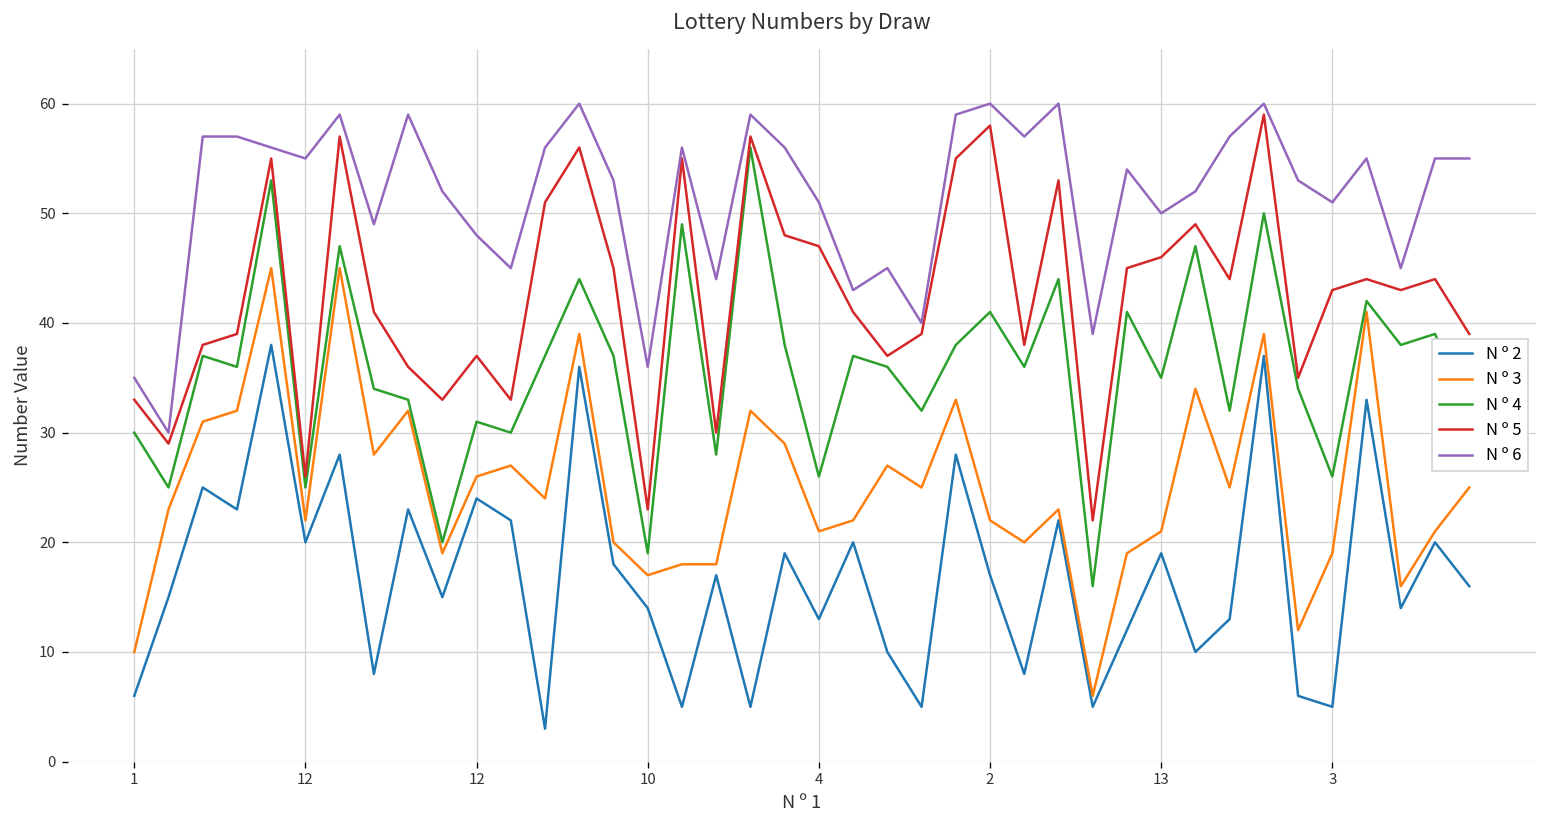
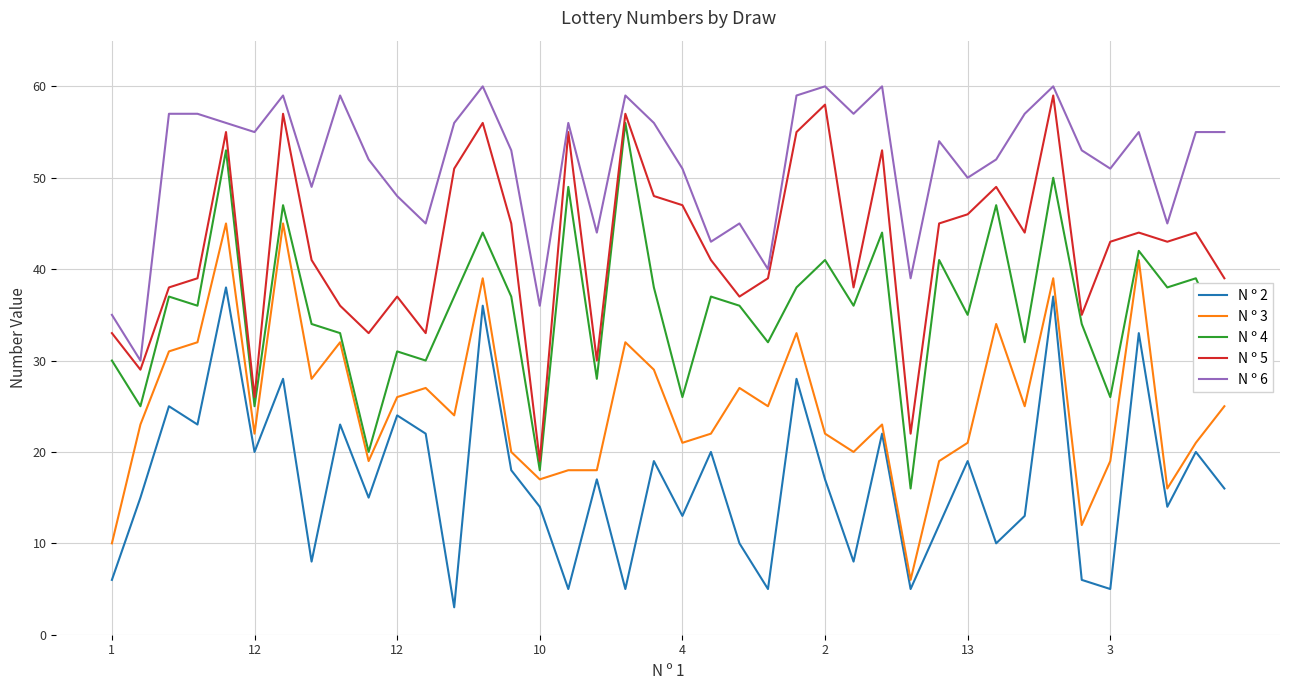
N º 4, 10: 19 -> 18
N º 5, 10: 23 -> 19
